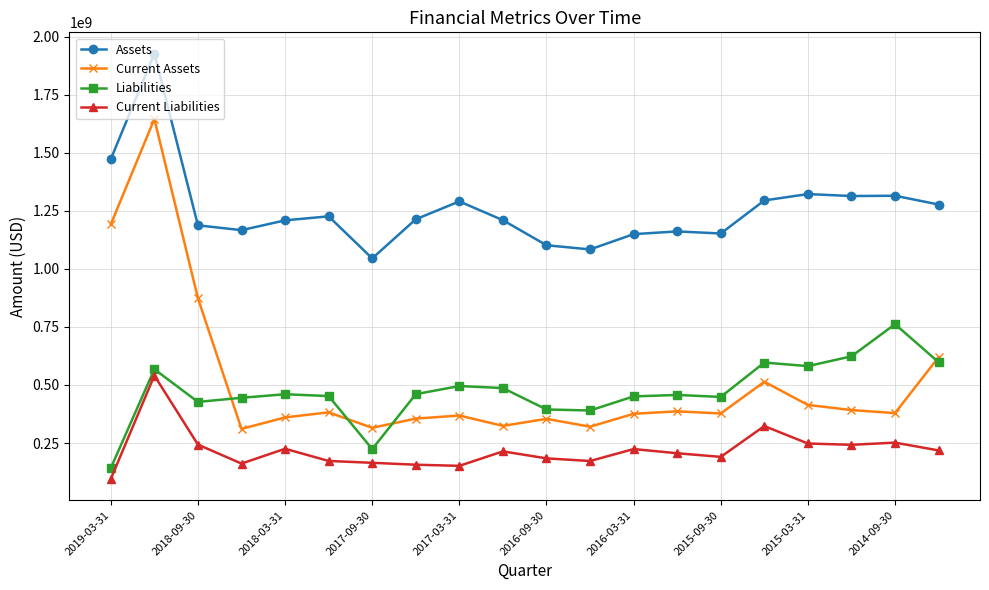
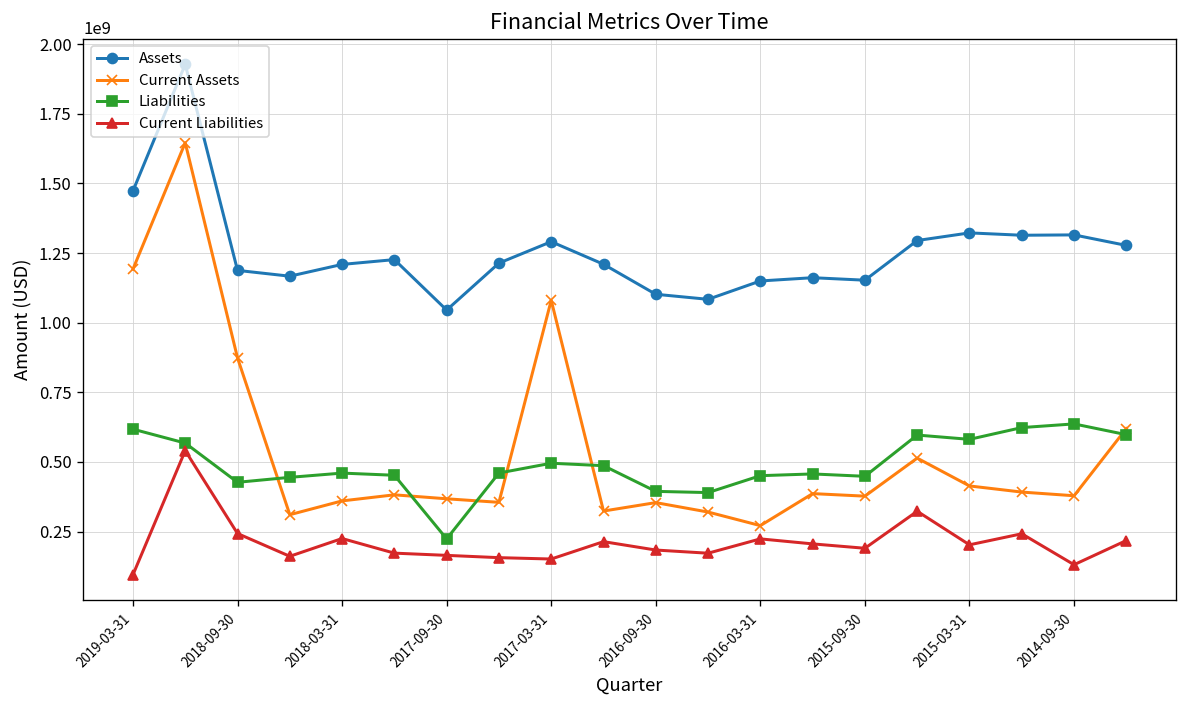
Liabilities, 2019-03-31: 140000000 -> 620000000
Current Assets, 2017-09-30: 320000000 -> 370000000
Current Assets, 2017-03-31: 370000000 -> 1080000000
Current Assets, 2016-03-31: 380000000 -> 270000000
Current Liabilities, 2015-03-31: 250000000 -> 200000000
Liabilities, 2014-09-30: 760000000 -> 640000000
Current Liabilities, 2014-09-30: 250000000 -> 130000000
